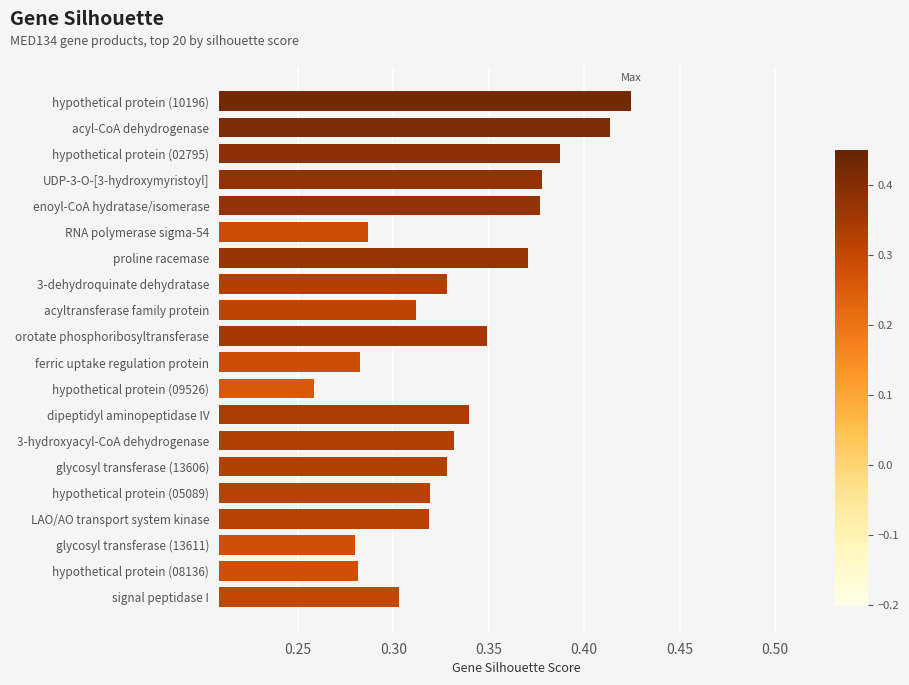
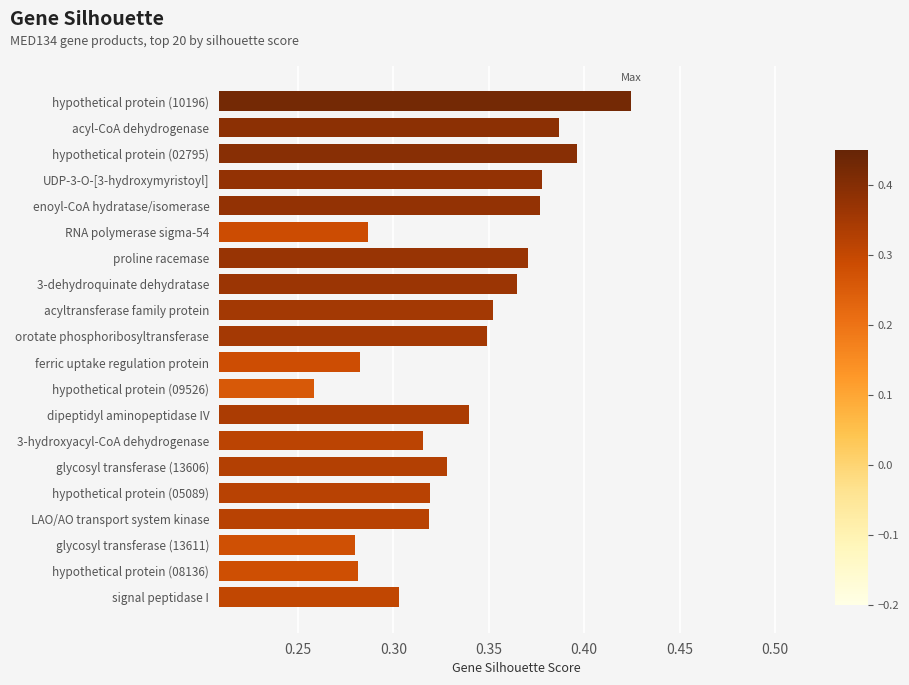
acyl-CoA dehydrogenase: 0.414 -> 0.387
hypothetical protein (02795): 0.387 -> 0.396
3-dehydroquinate dehydratase: 0.328 -> 0.365
acyltransferase family protein: 0.312 -> 0.352
3-hydroxyacyl-CoA dehydrogenase: 0.332 -> 0.315
